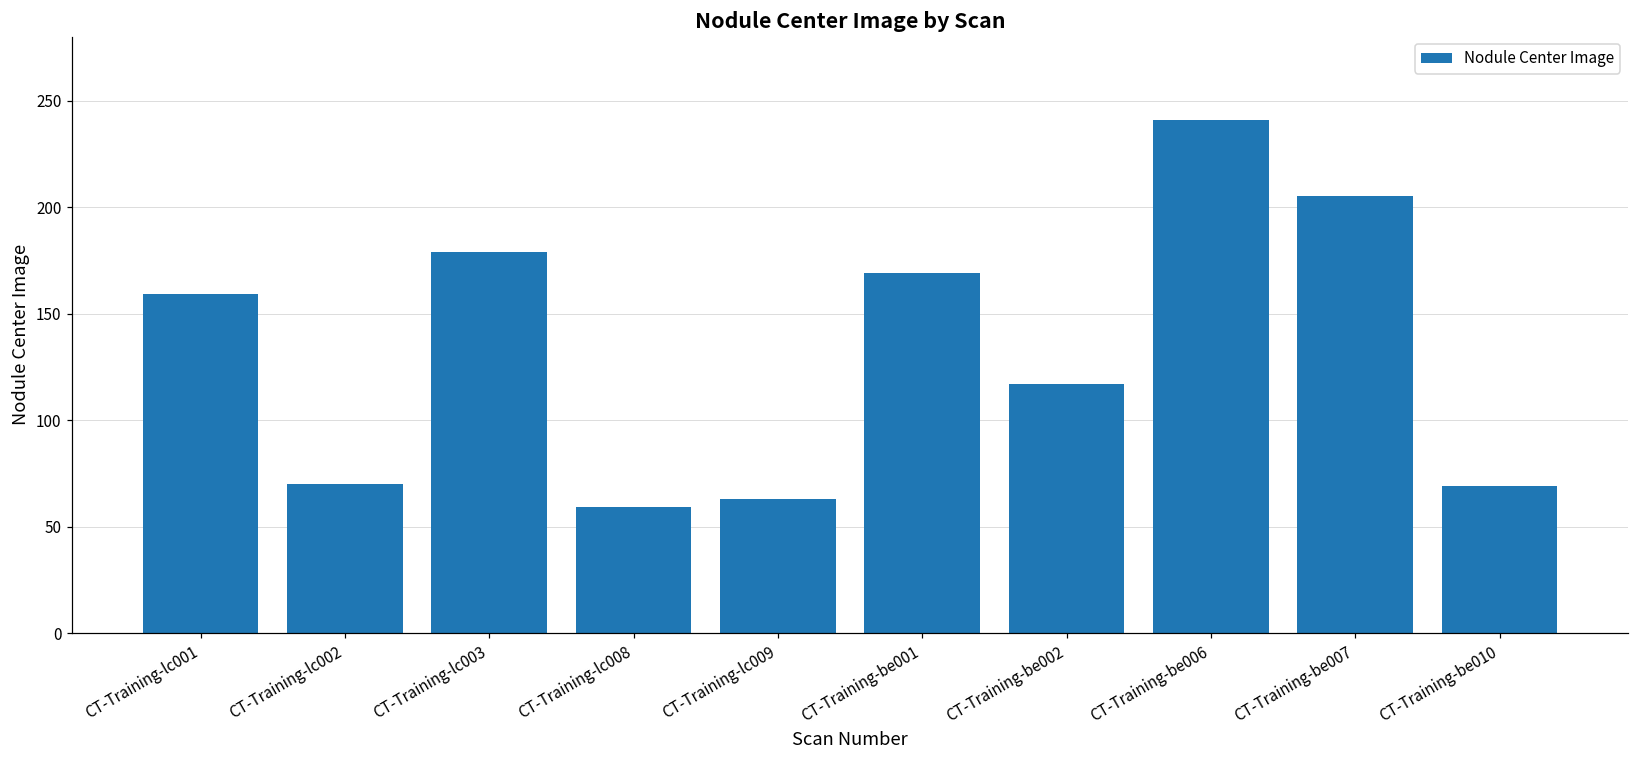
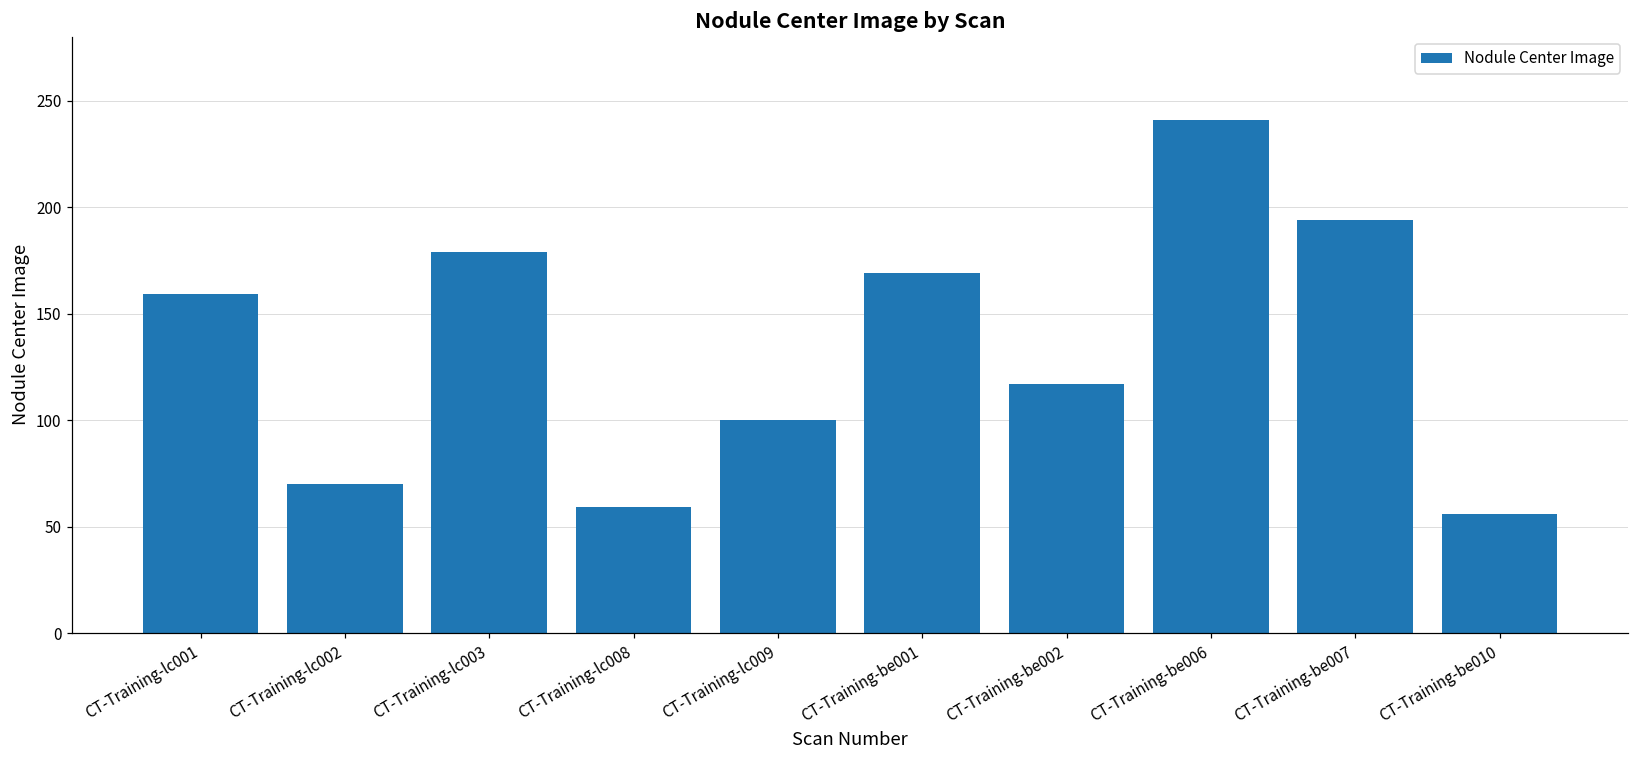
CT-Training-lc009: 63 -> 100
CT-Training-be007: 205 -> 194
CT-Training-be010: 69 -> 56
